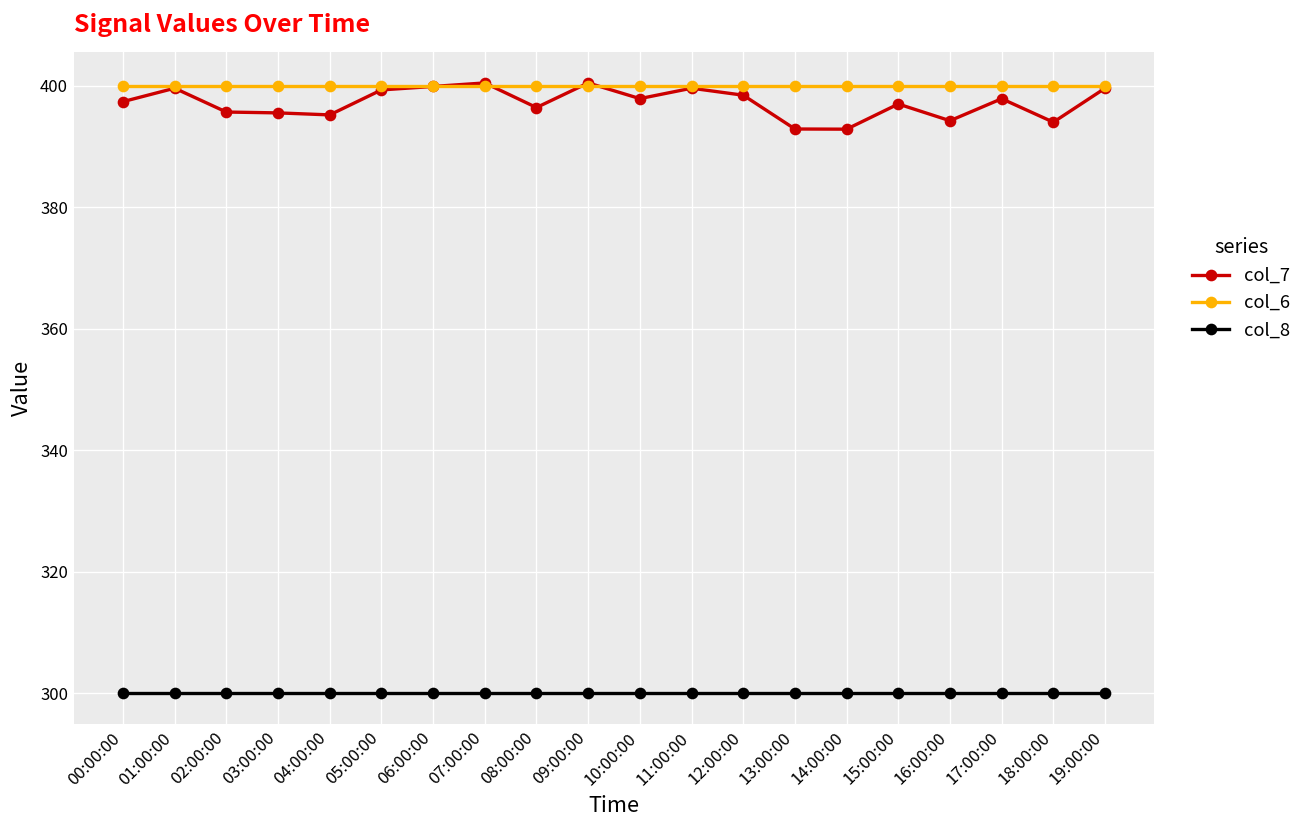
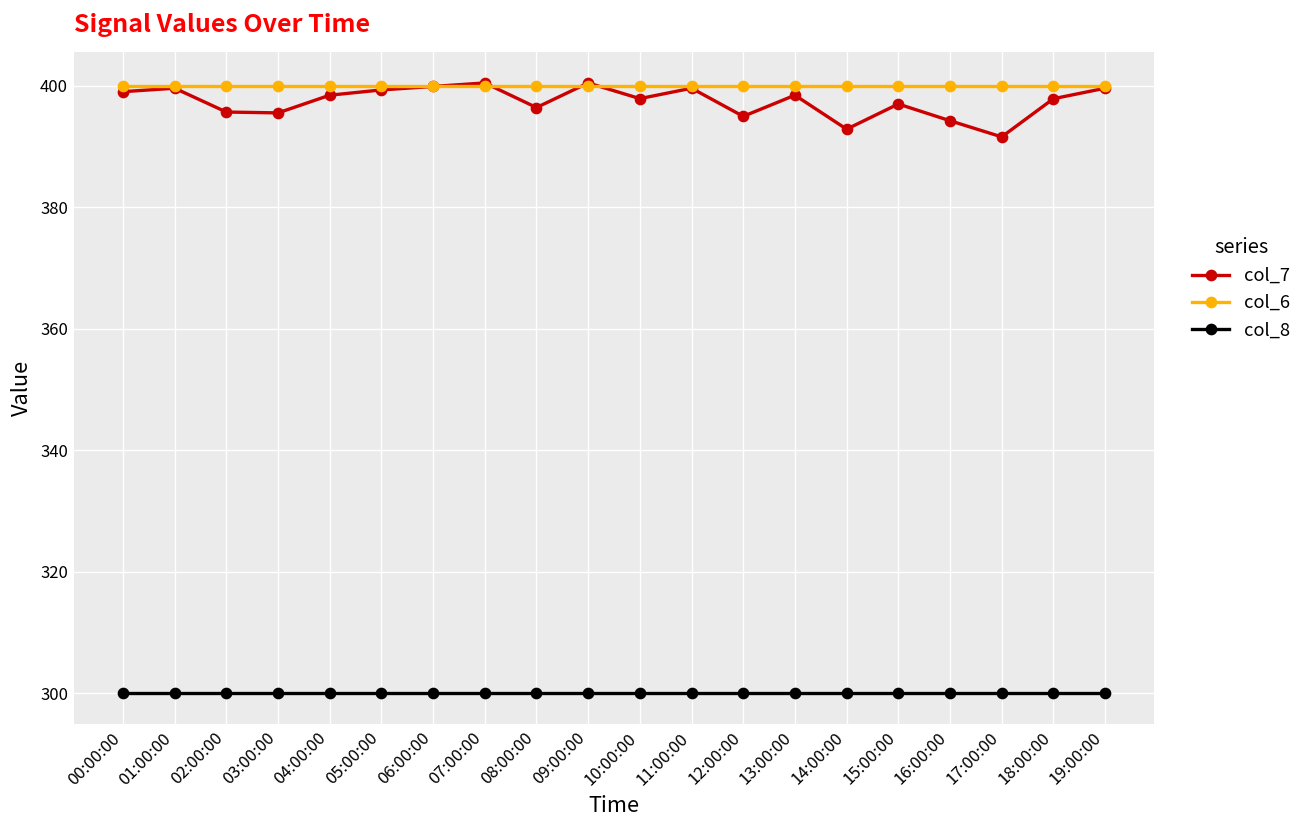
col_7, 00:00:00: 397 -> 399
col_7, 04:00:00: 395 -> 398
col_7, 12:00:00: 398 -> 395
col_7, 13:00:00: 393 -> 398
col_7, 17:00:00: 398 -> 392
col_7, 18:00:00: 394 -> 398
